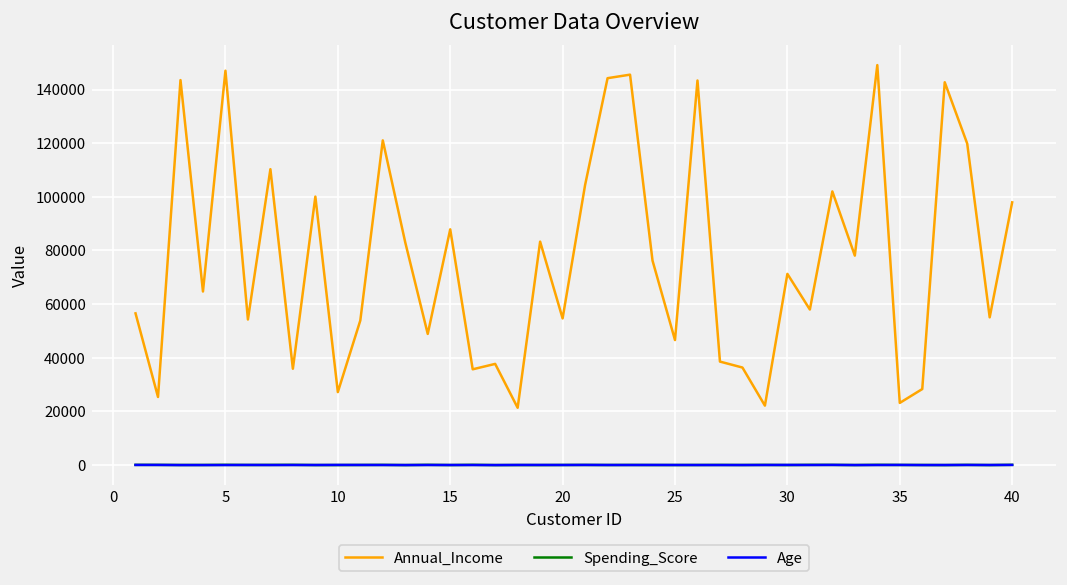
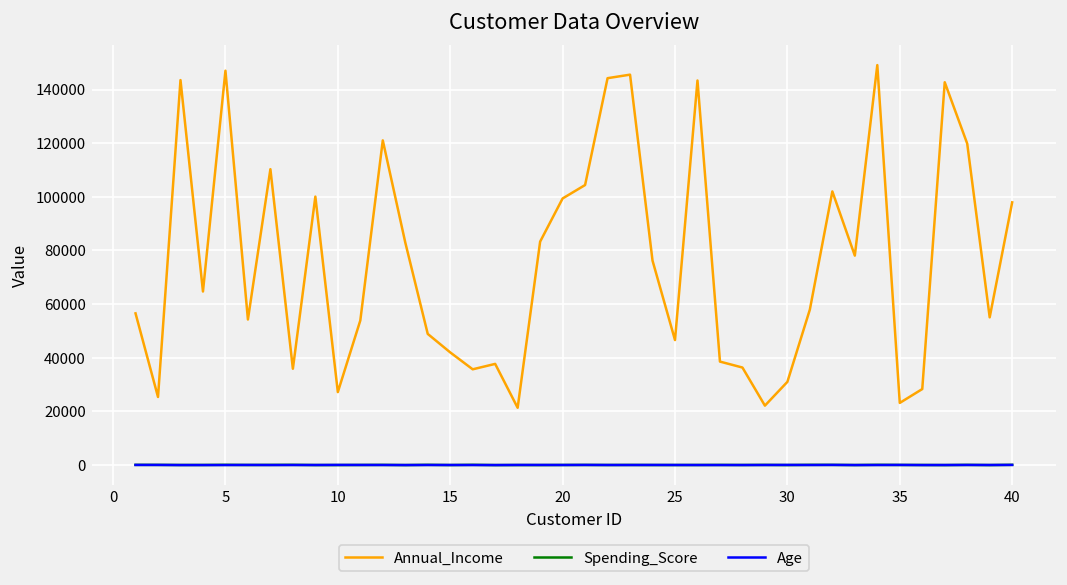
Annual_Income, 15: 88000 -> 42000
Annual_Income, 20: 55000 -> 99000
Annual_Income, 30: 71000 -> 31000
